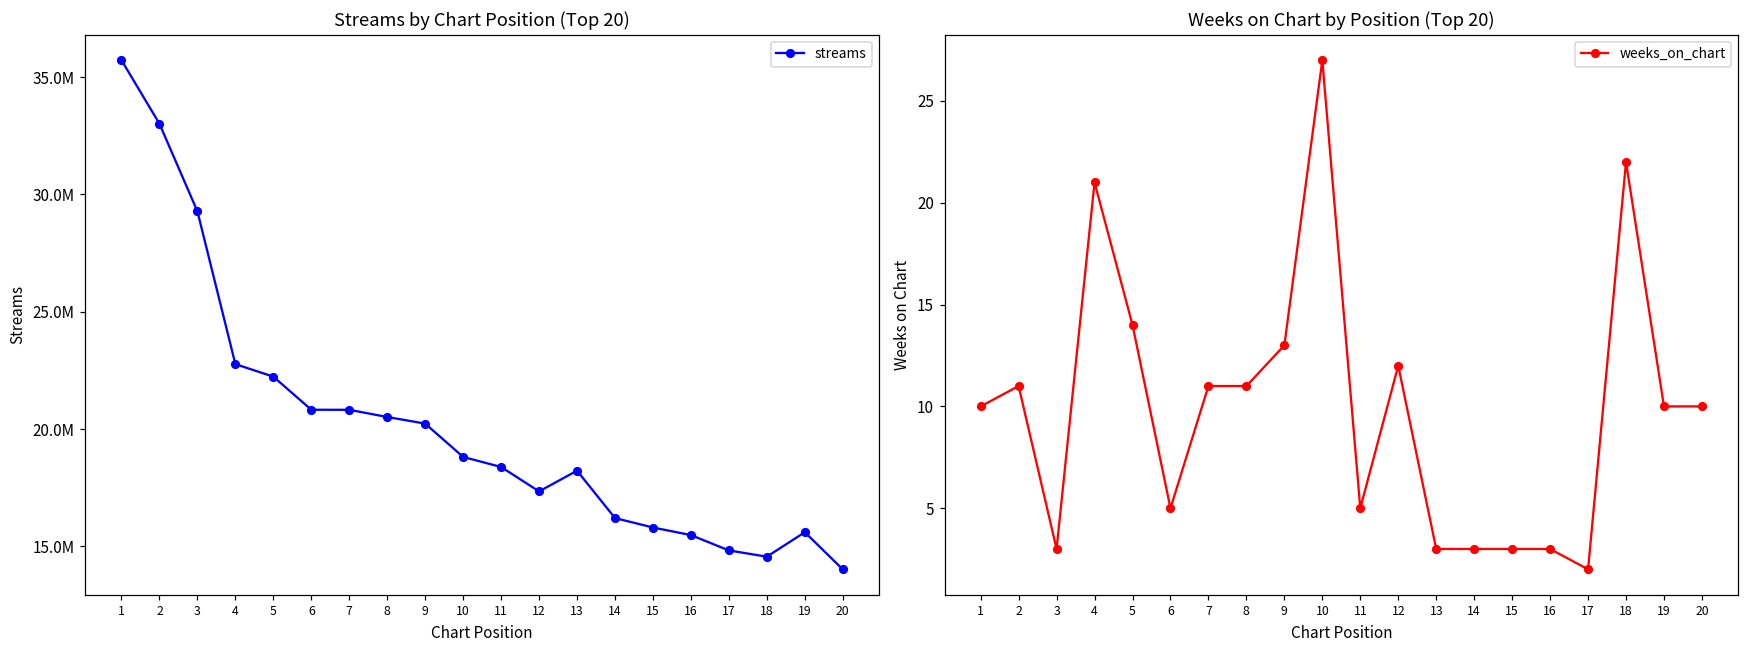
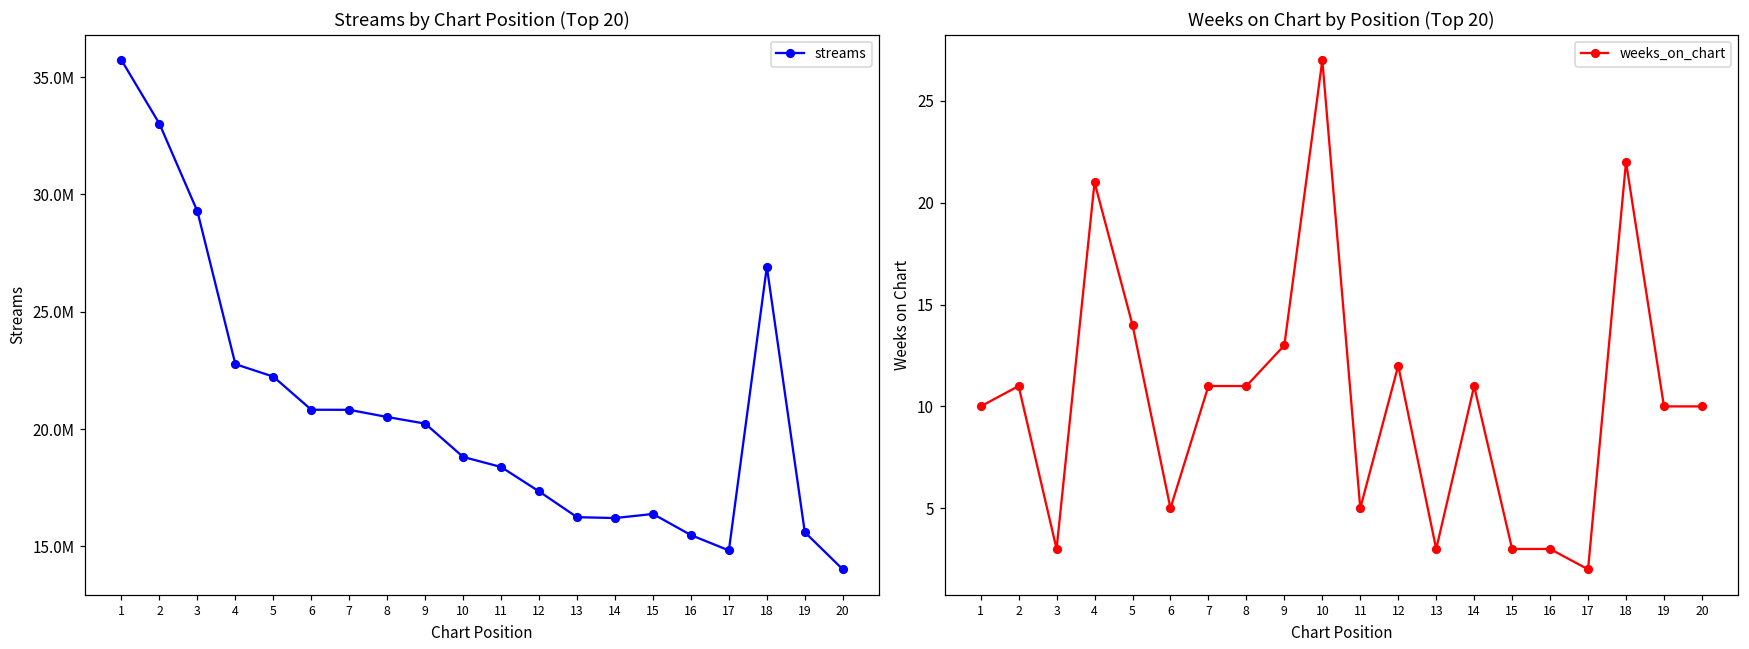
Streams by Chart Position (Top 20), 13: 18200000 -> 16200000
Streams by Chart Position (Top 20), 15: 15800000 -> 16400000
Streams by Chart Position (Top 20), 18: 14600000 -> 26900000
Weeks on Chart by Position (Top 20), 14: 3 -> 11
